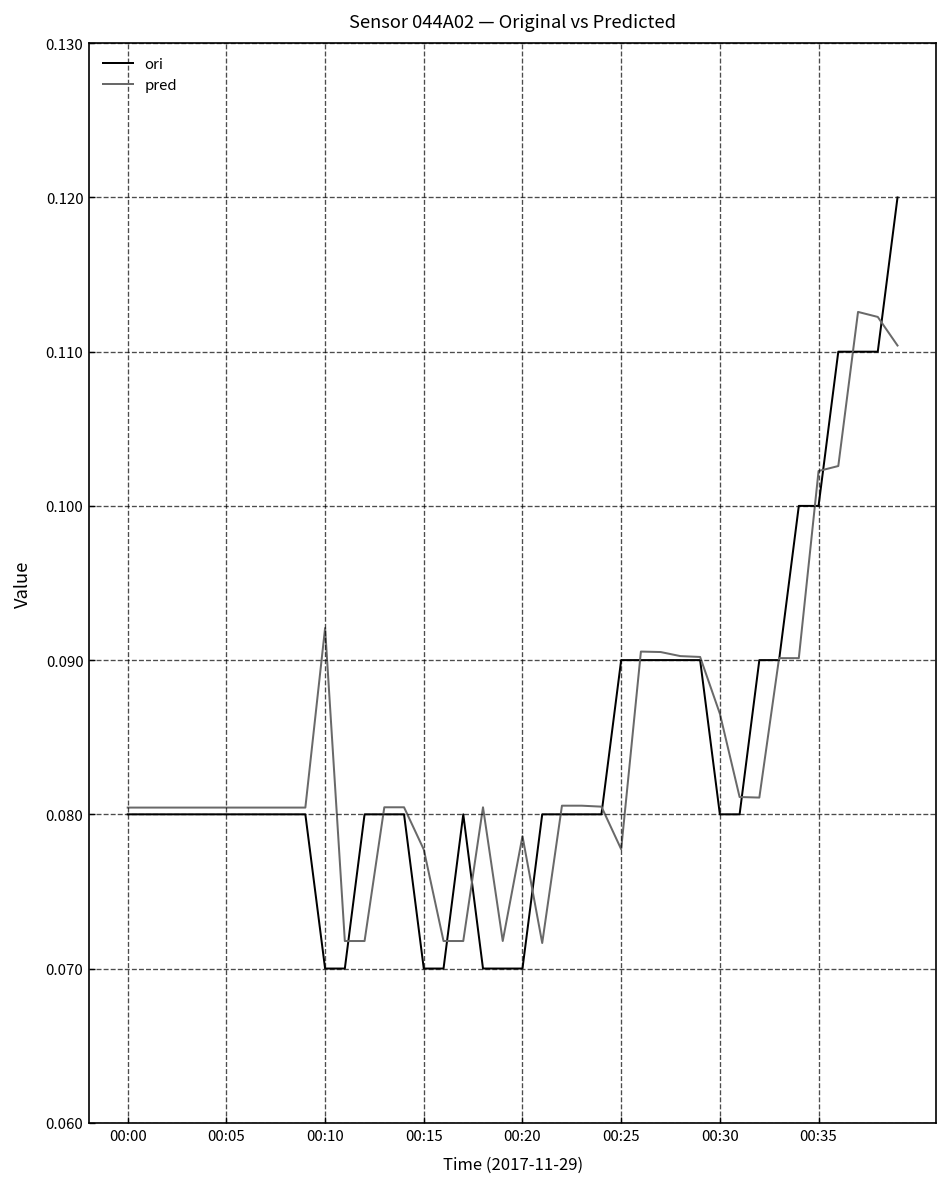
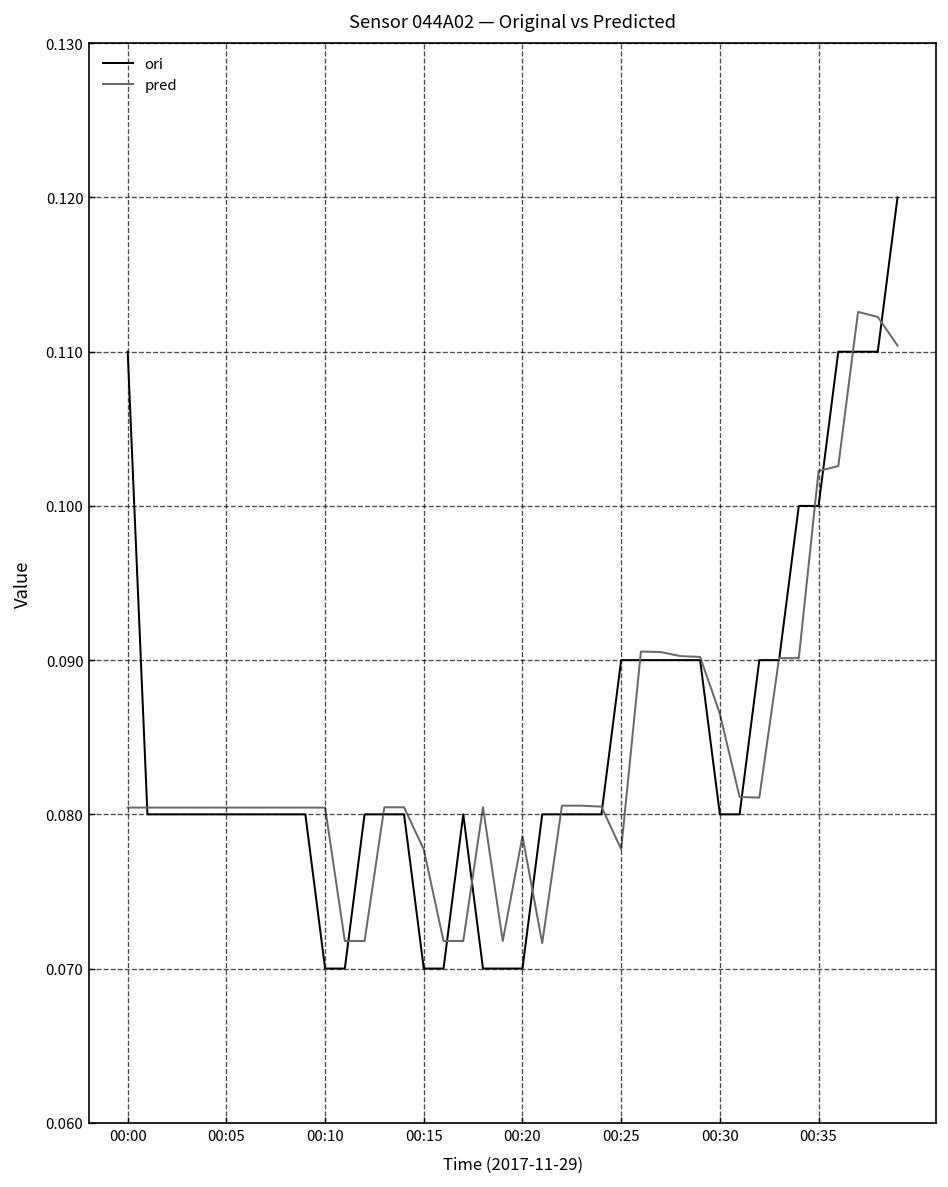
ori, 00:00: 0.08 -> 0.11
pred, 00:10: 0.0921 -> 0.0804
